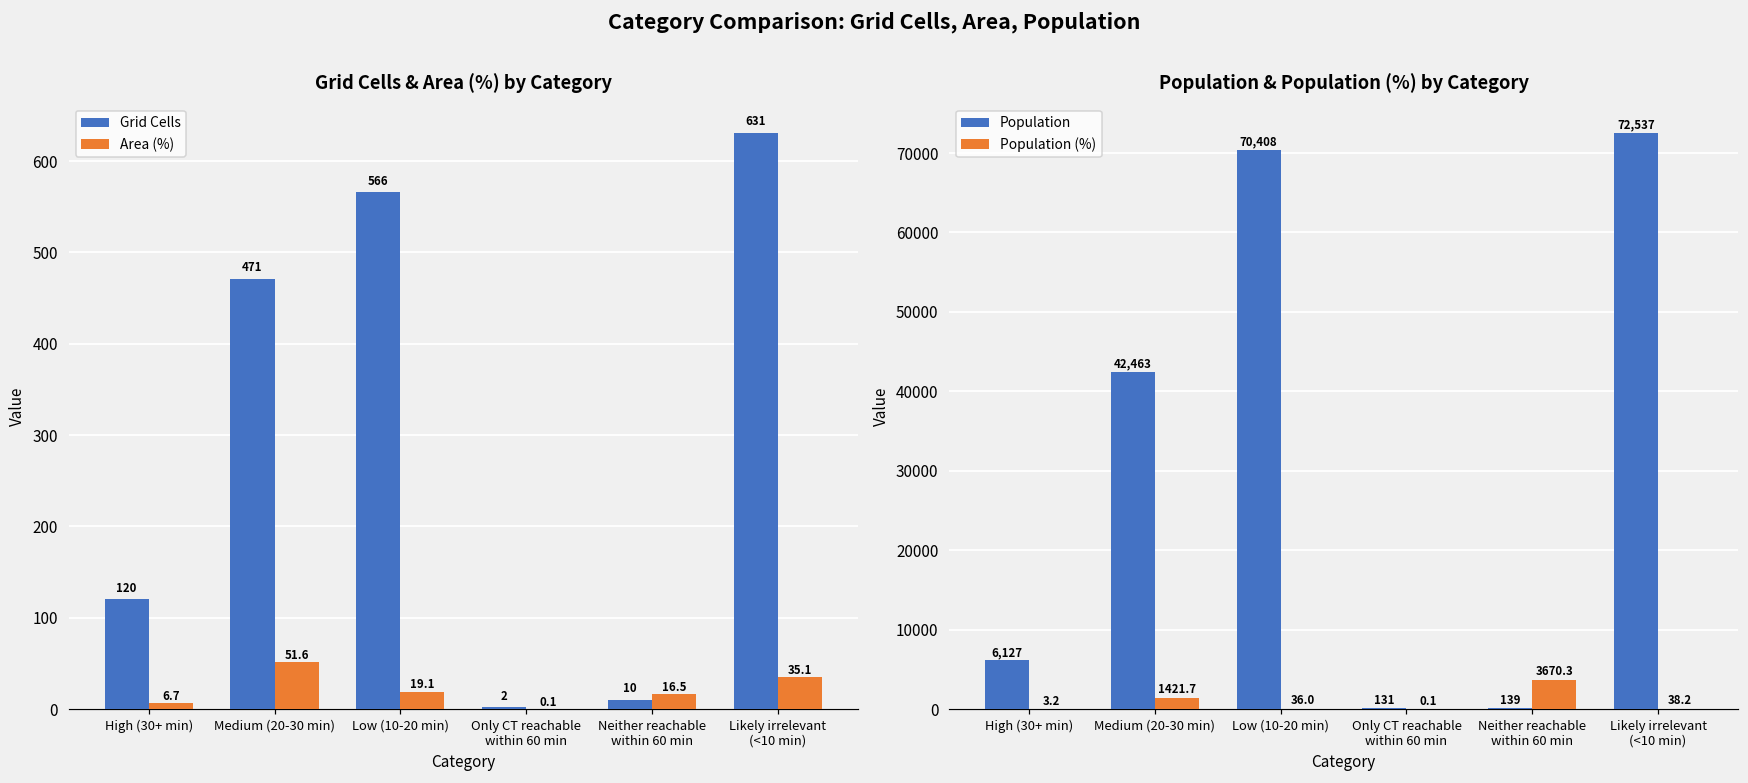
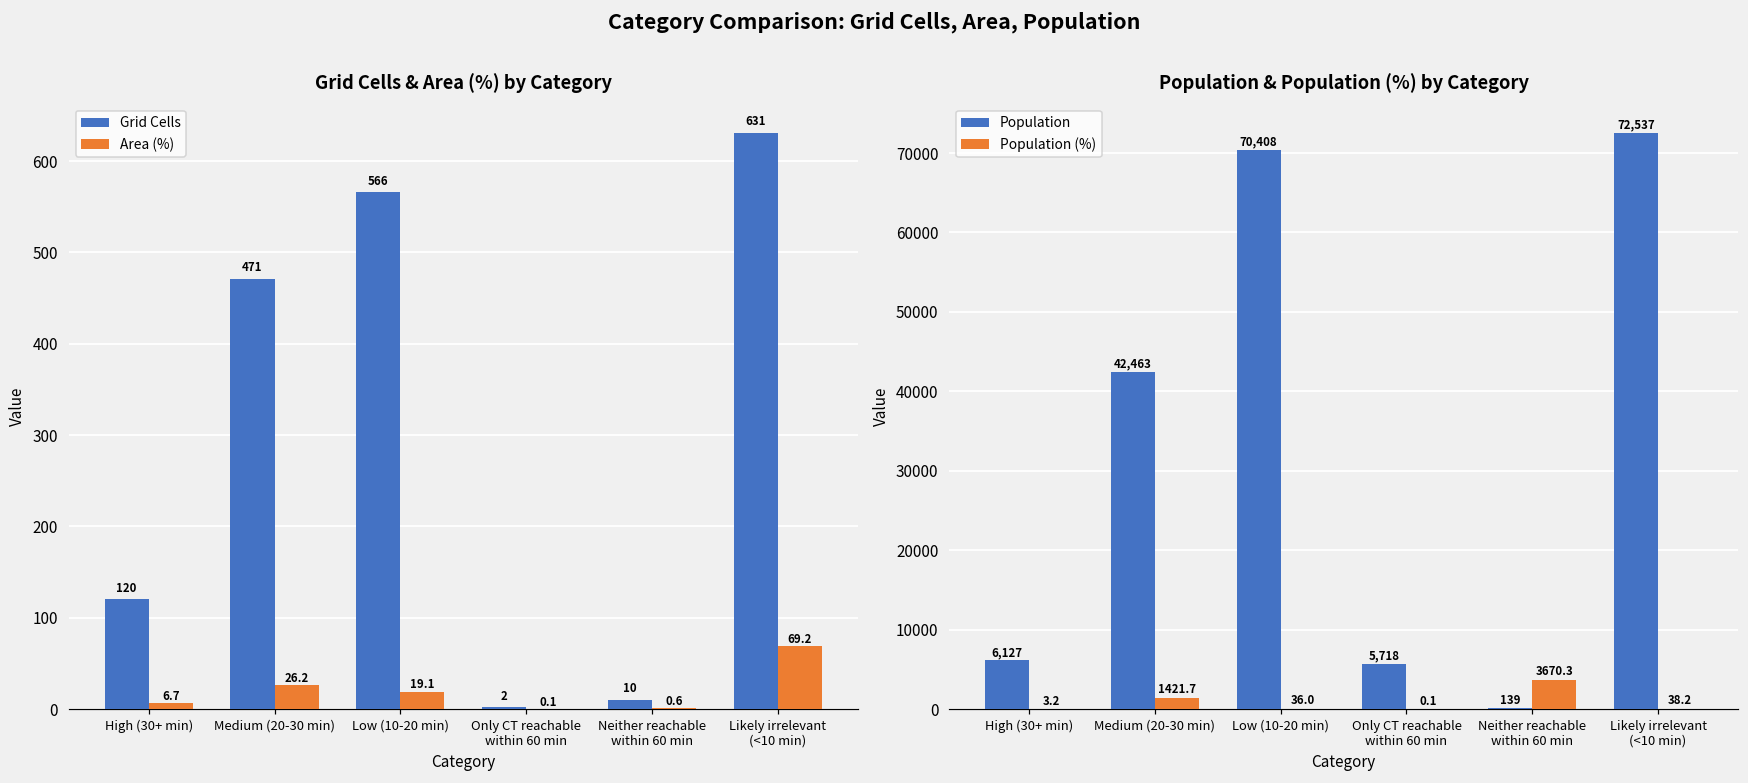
Grid Cells & Area (%) by Category, Area (%), Medium (20-30 min): 51.6 -> 26.2
Grid Cells & Area (%) by Category, Area (%), Neither reachable within 60 min: 16.5 -> 0.6
Grid Cells & Area (%) by Category, Area (%), Likely irrelevant (<10 min): 35.1 -> 69.2
Population & Population (%) by Category, Population, Only CT reachable within 60 min: 131 -> 5,718
